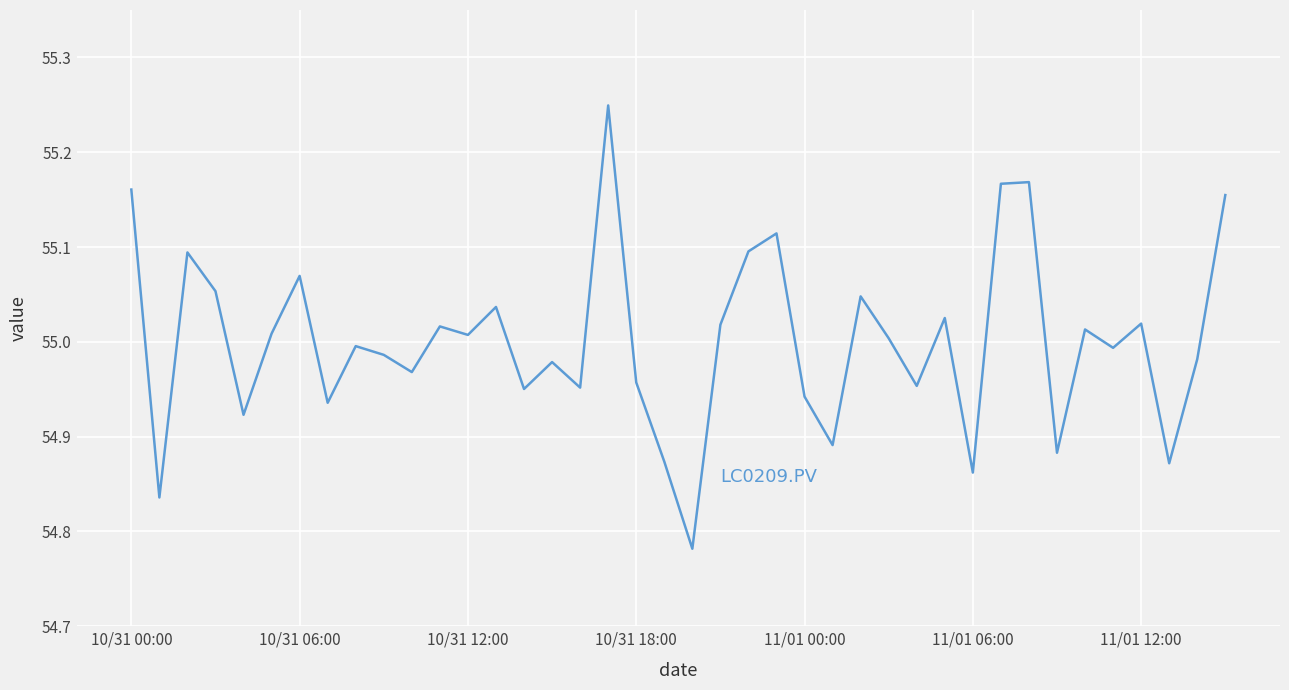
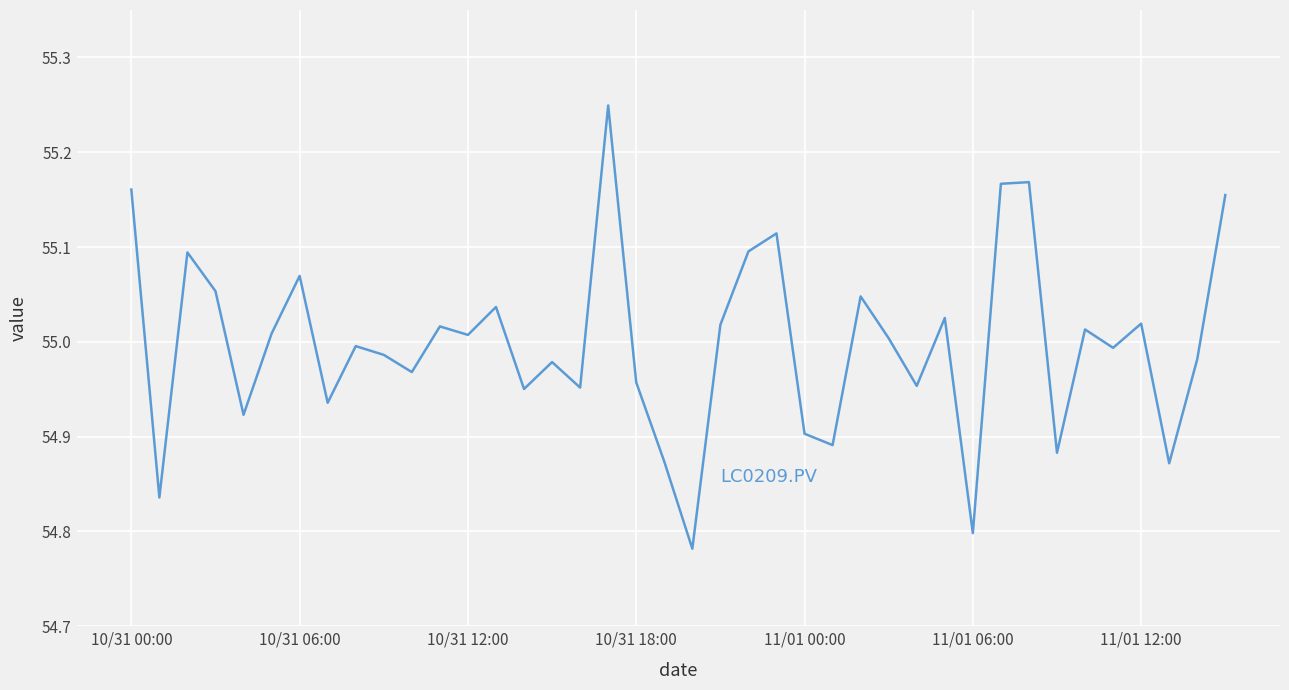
11/01 00:00: 54.94 -> 54.90
11/01 06:00: 54.86 -> 54.80
